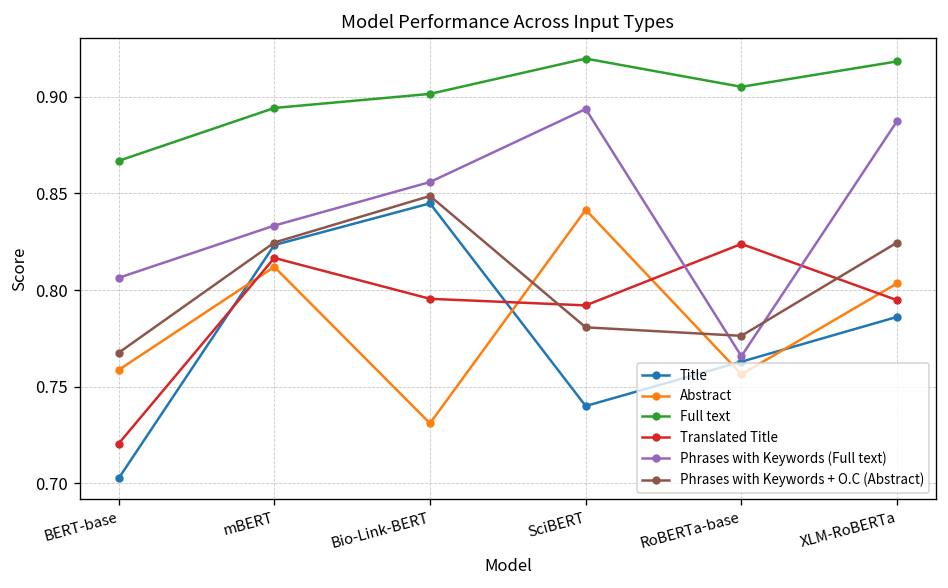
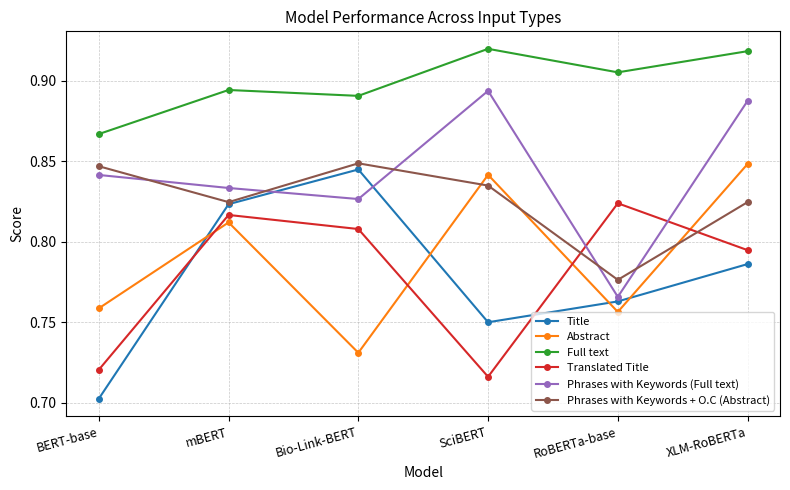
Phrases with Keywords (Full text), BERT-base: 0.806 -> 0.841
Phrases with Keywords + O.C (Abstract), BERT-base: 0.768 -> 0.847
Full text, Bio-Link-BERT: 0.901 -> 0.891
Translated Title, Bio-Link-BERT: 0.795 -> 0.808
Phrases with Keywords (Full text), Bio-Link-BERT: 0.856 -> 0.826
Title, SciBERT: 0.74 -> 0.75
Translated Title, SciBERT: 0.792 -> 0.716
Phrases with Keywords + O.C (Abstract), SciBERT: 0.781 -> 0.835
Abstract, XLM-RoBERTa: 0.803 -> 0.848
